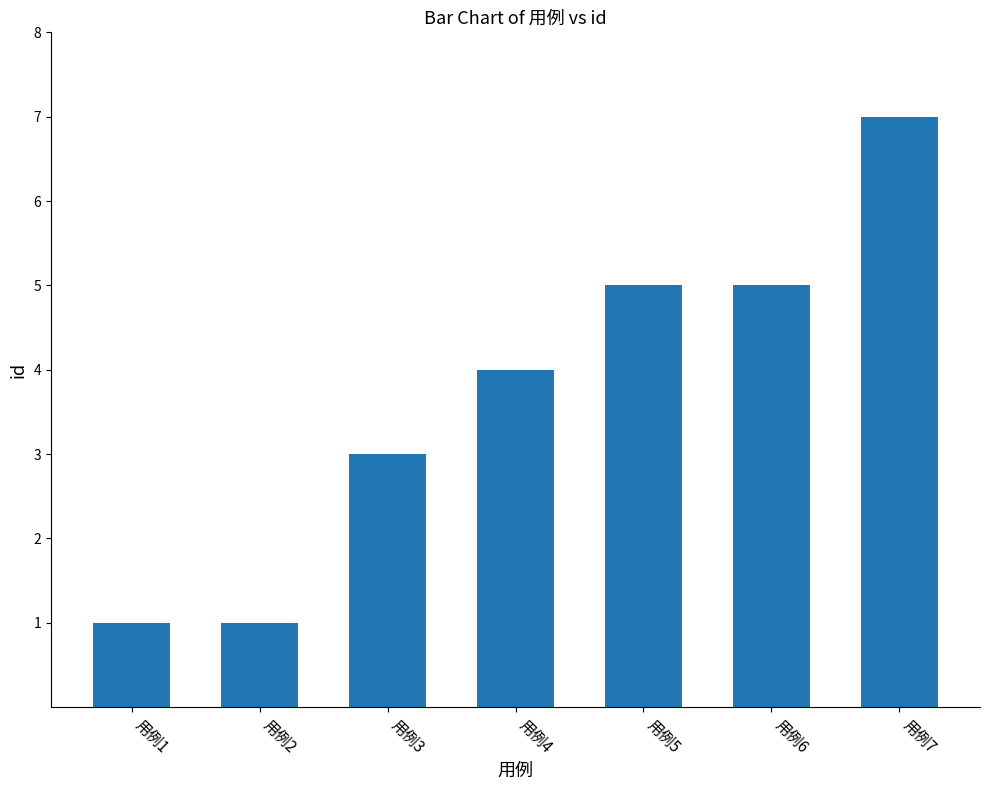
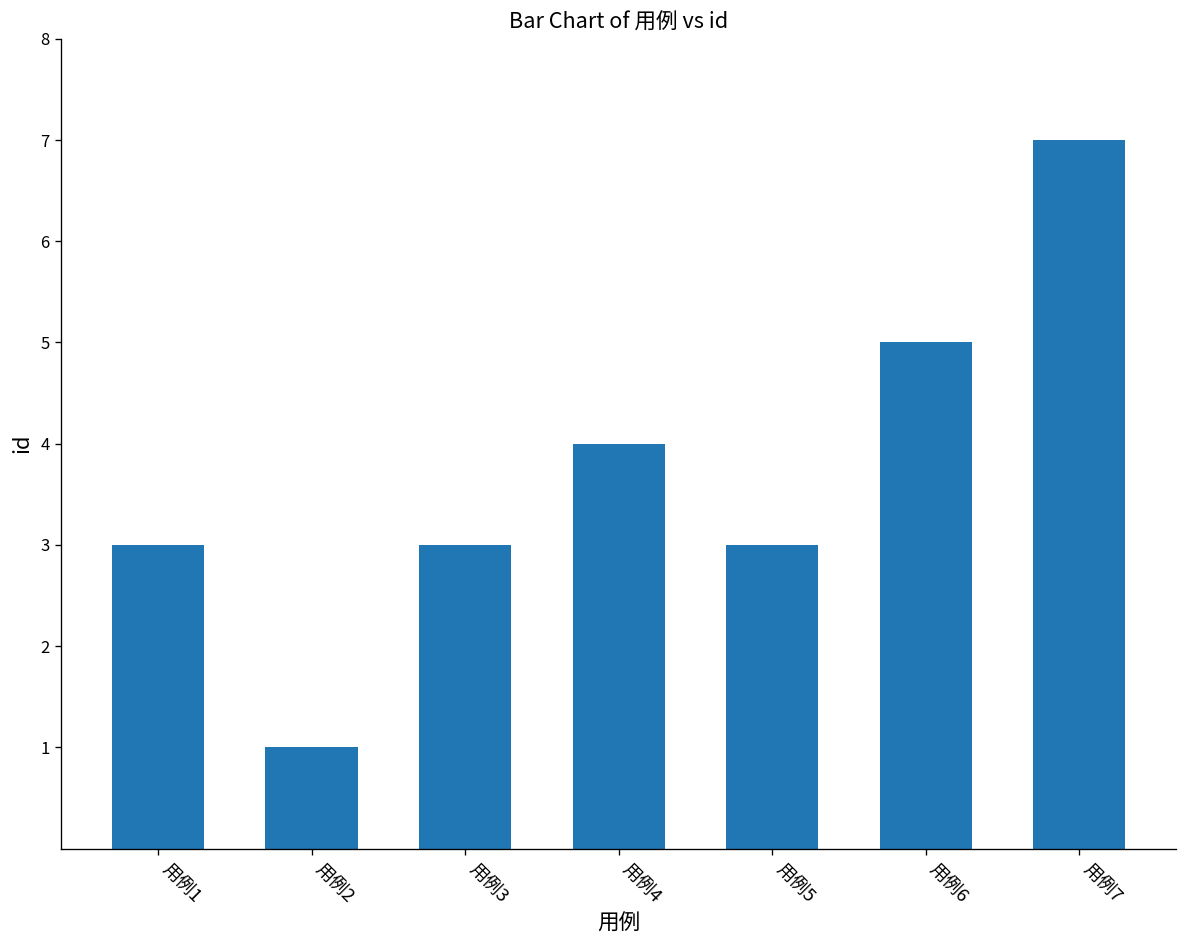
用例1: 1 -> 3
用例5: 5 -> 3
